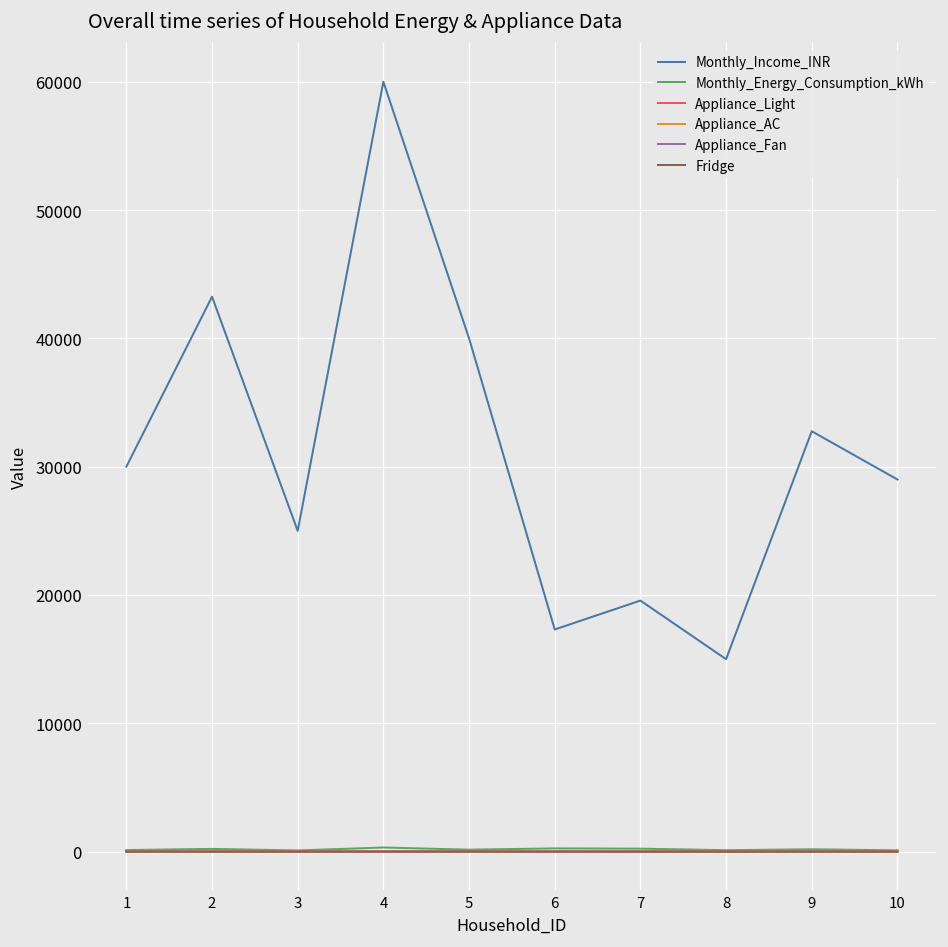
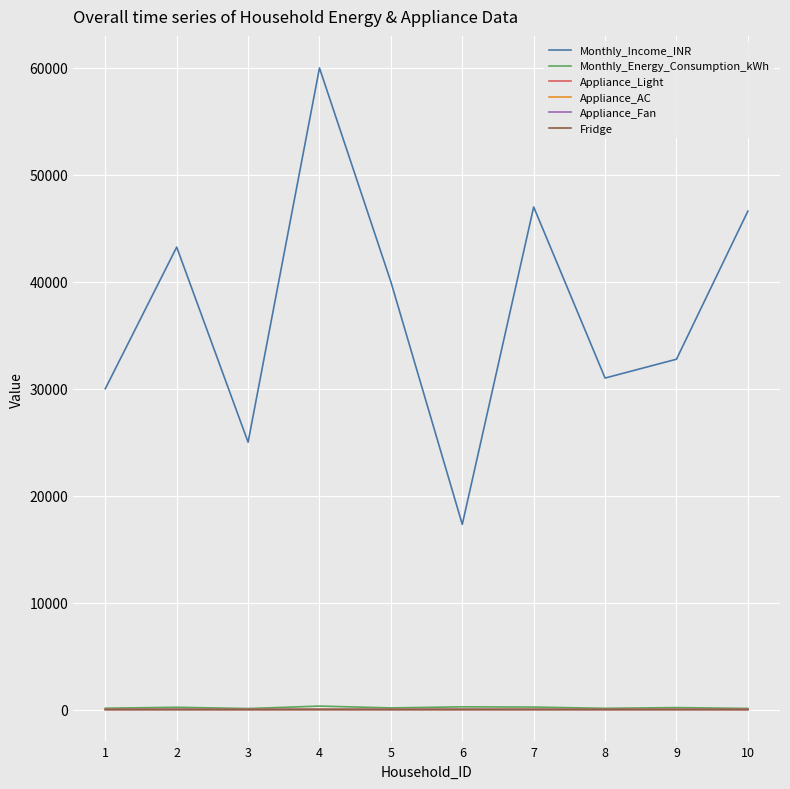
Monthly_Income_INR, 7: 19600 -> 47000
Monthly_Income_INR, 8: 15000 -> 31000
Monthly_Income_INR, 10: 29000 -> 46600
